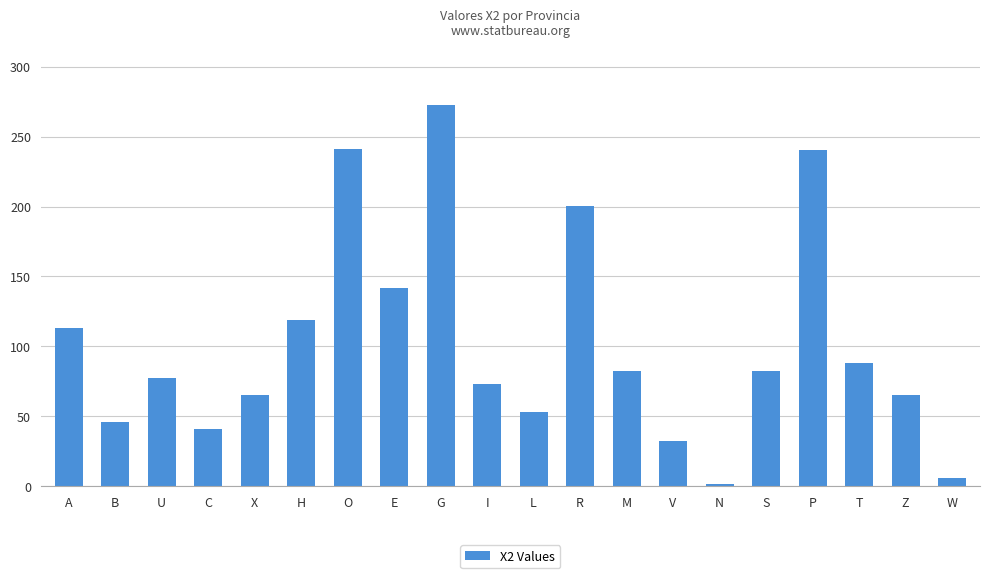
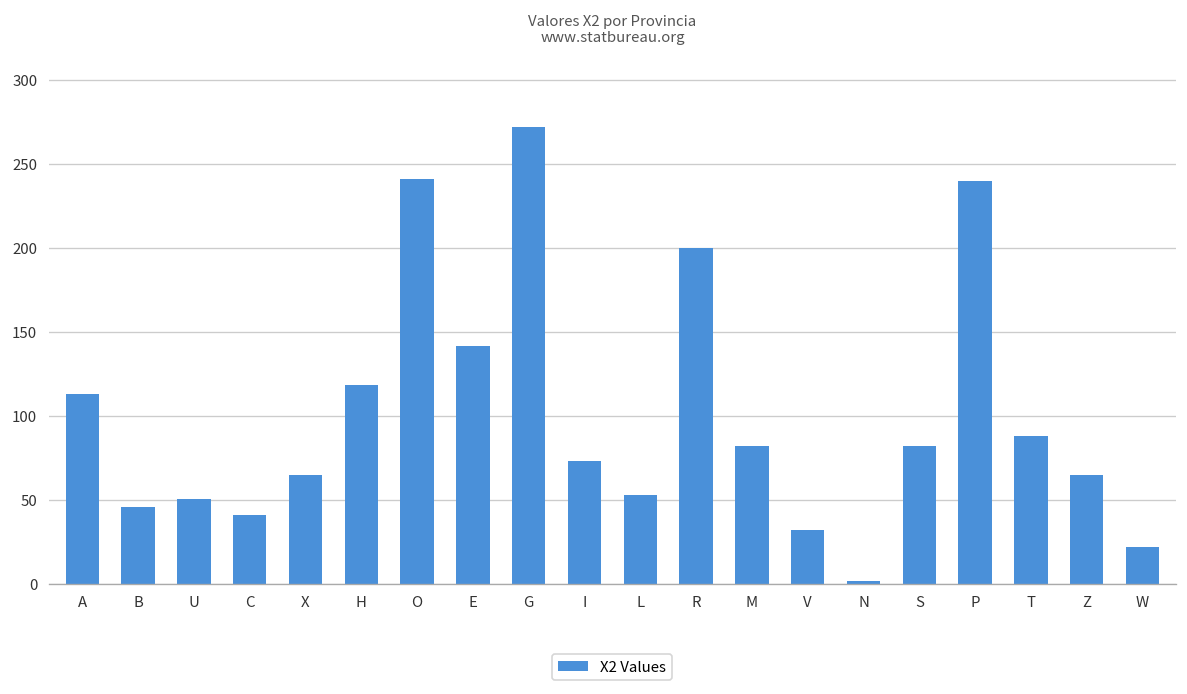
U: 77 -> 50
W: 6 -> 22
